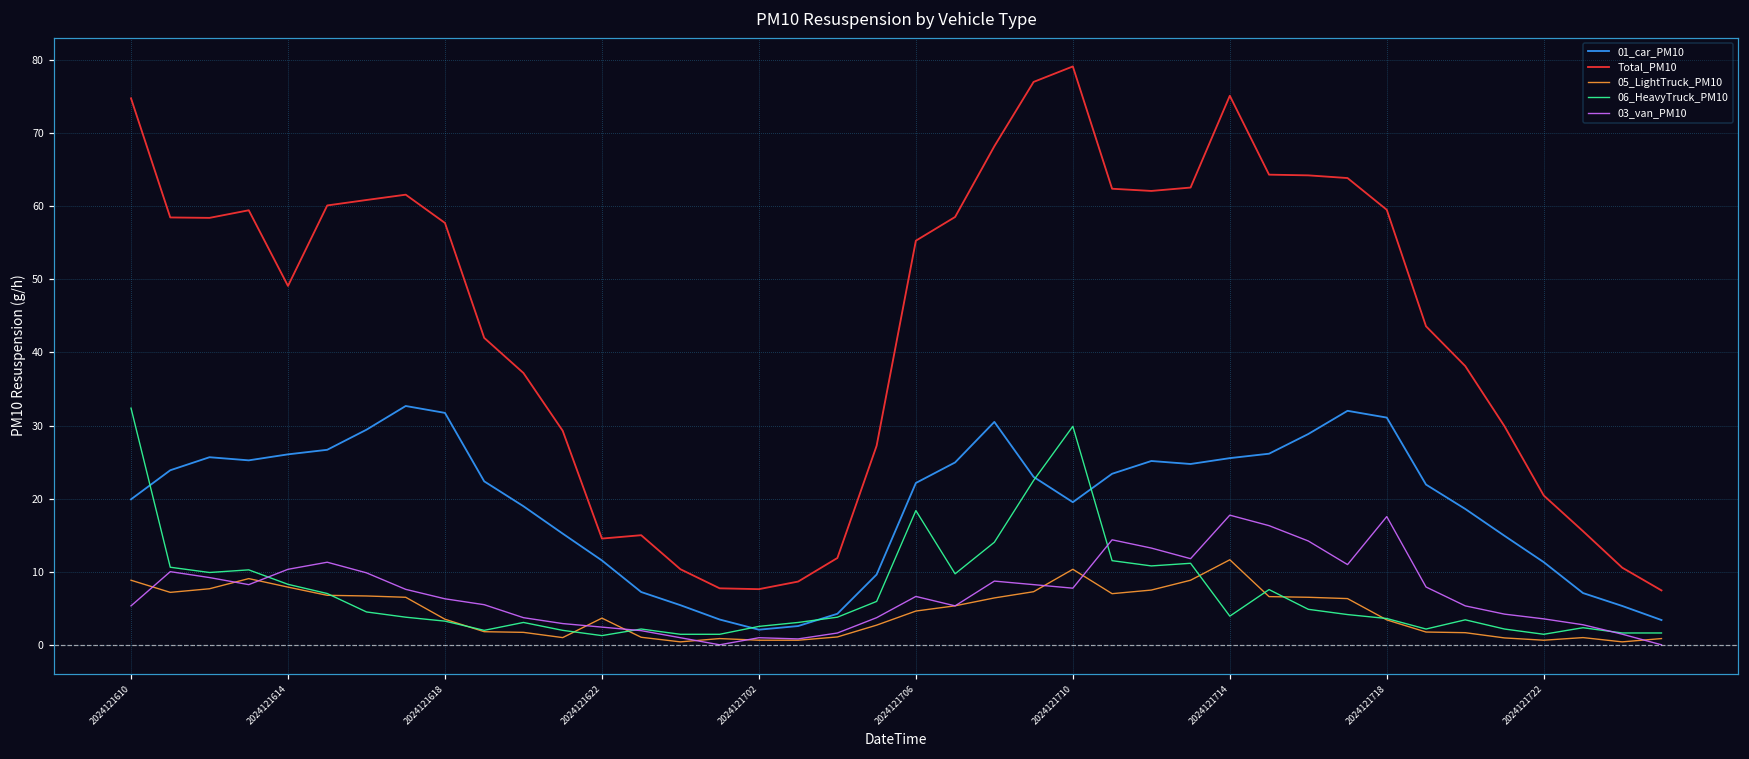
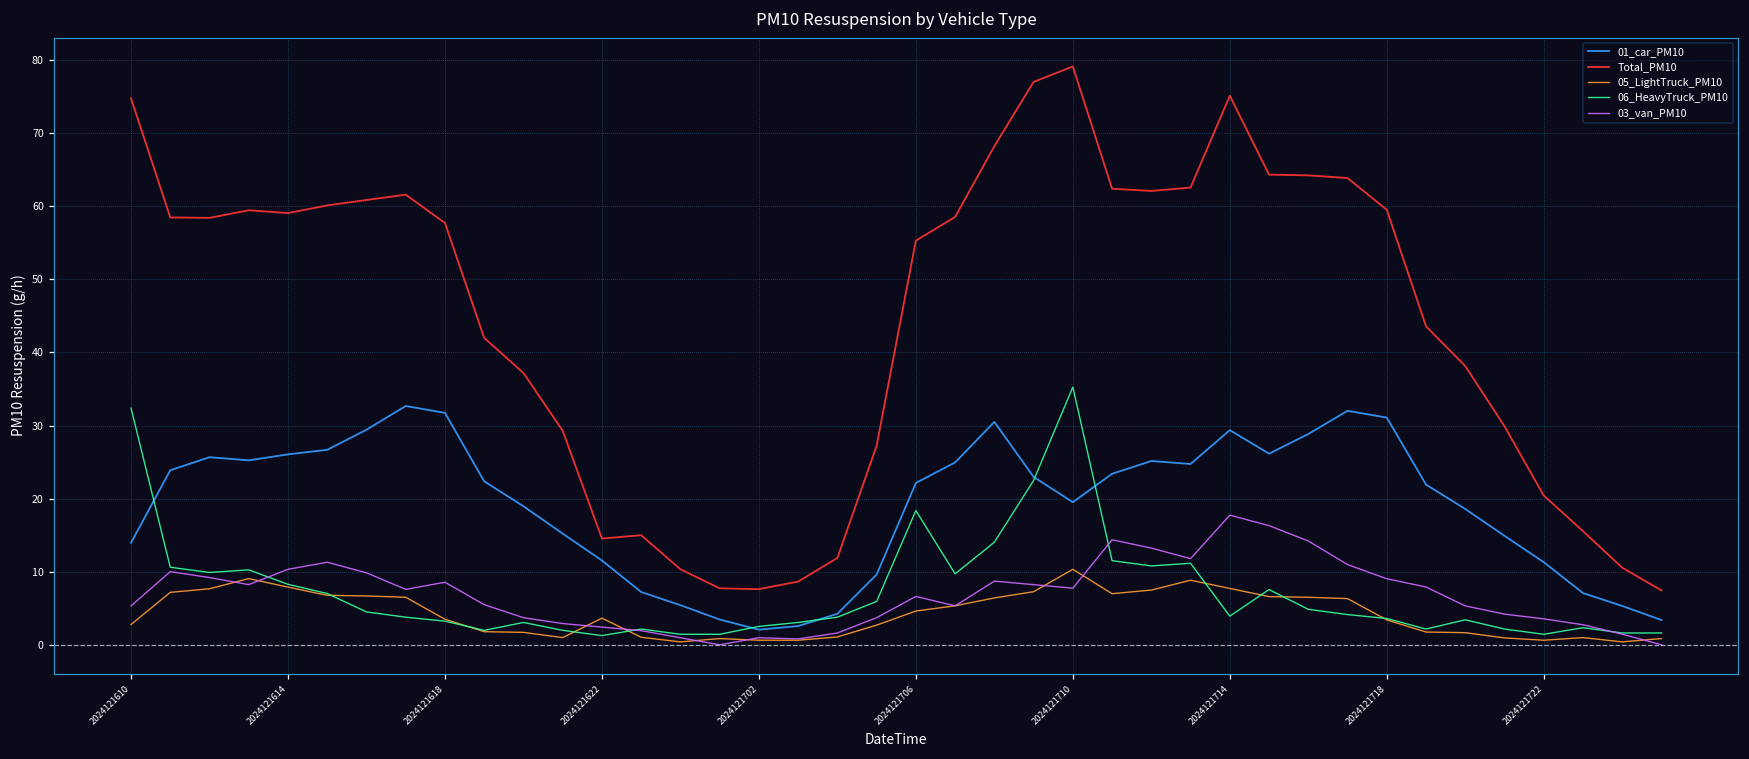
01_car_PM10, 2024121610: 20 -> 14
05_LightTruck_PM10, 2024121610: 9 -> 3
Total_PM10, 2024121614: 49 -> 59
03_van_PM10, 2024121618: 6 -> 9
06_HeavyTruck_PM10, 2024121710: 30 -> 35
01_car_PM10, 2024121714: 26 -> 29
05_LightTruck_PM10, 2024121714: 12 -> 8
03_van_PM10, 2024121718: 18 -> 9
